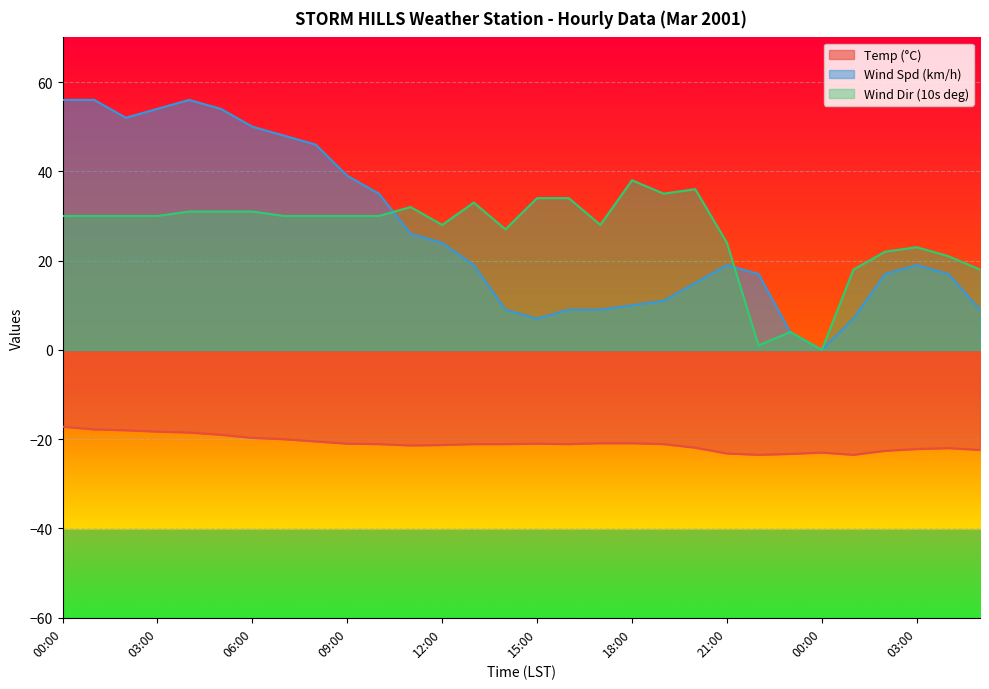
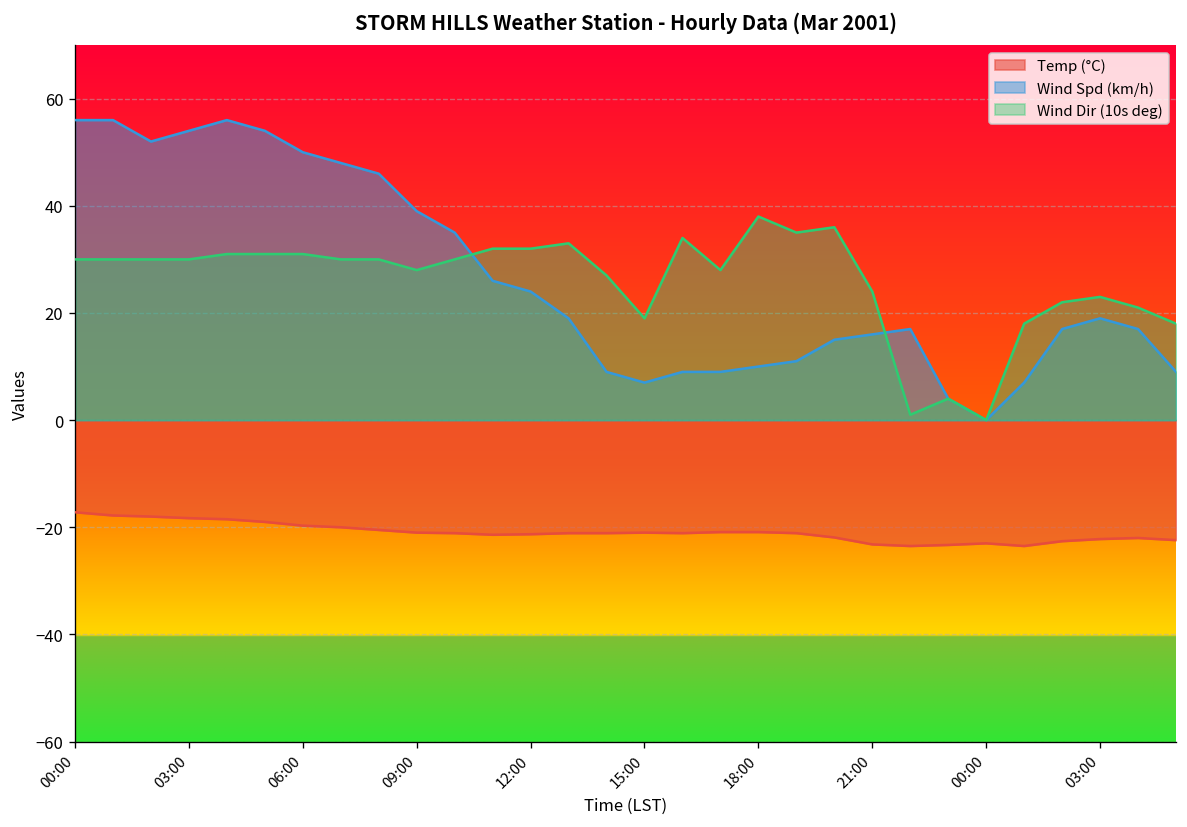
Wind Dir (10s deg), 09:00: 30 -> 28
Wind Dir (10s deg), 12:00: 28 -> 32
Wind Dir (10s deg), 15:00: 34 -> 19
Wind Spd (km/h), 21:00: 19 -> 16
